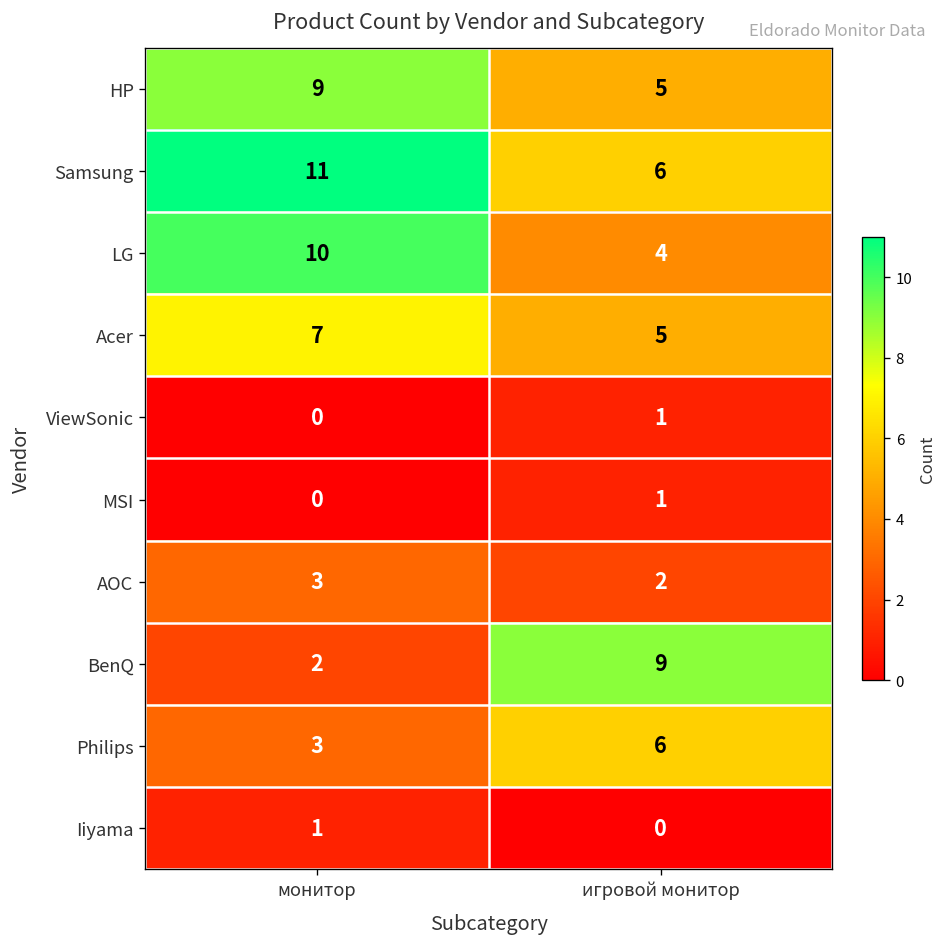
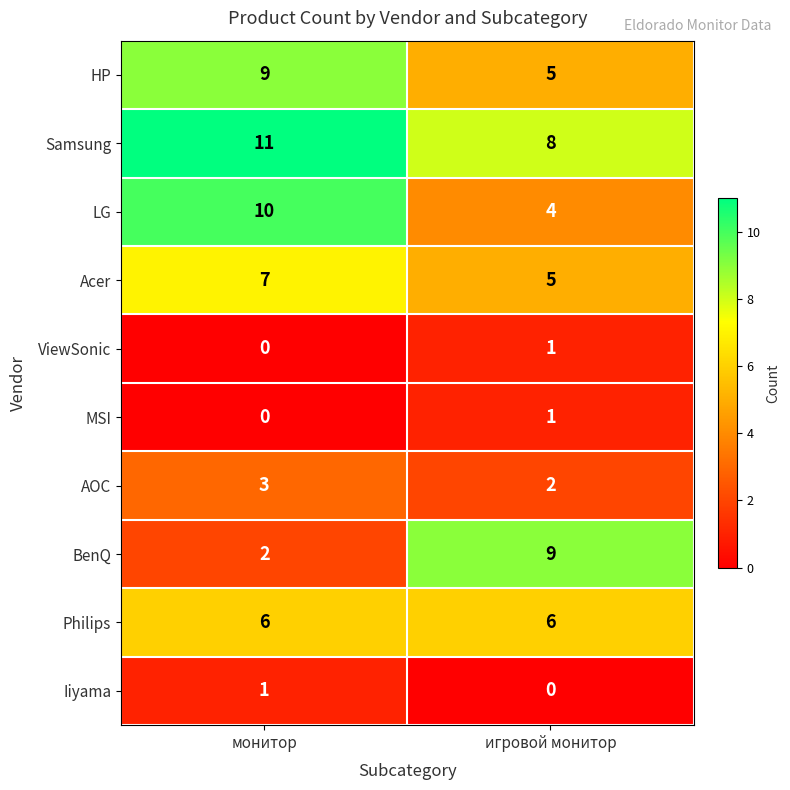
Samsung, игровой монитор: 6 -> 8
Philips, монитор: 3 -> 6
